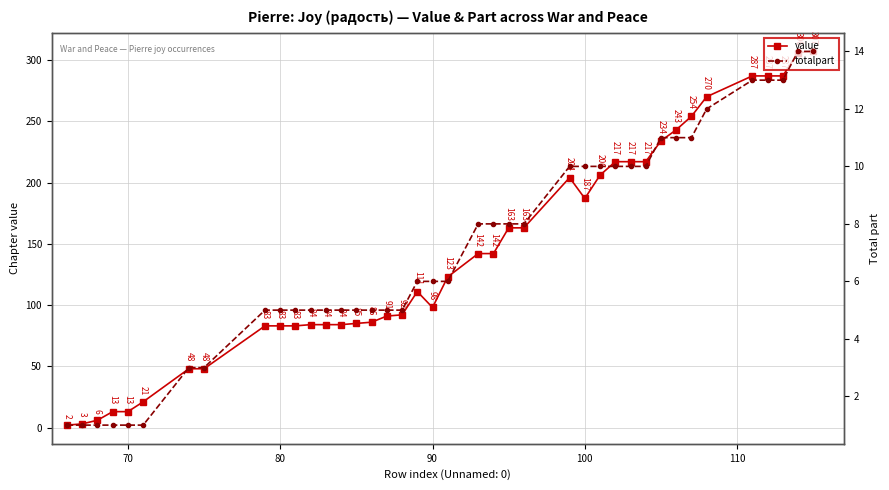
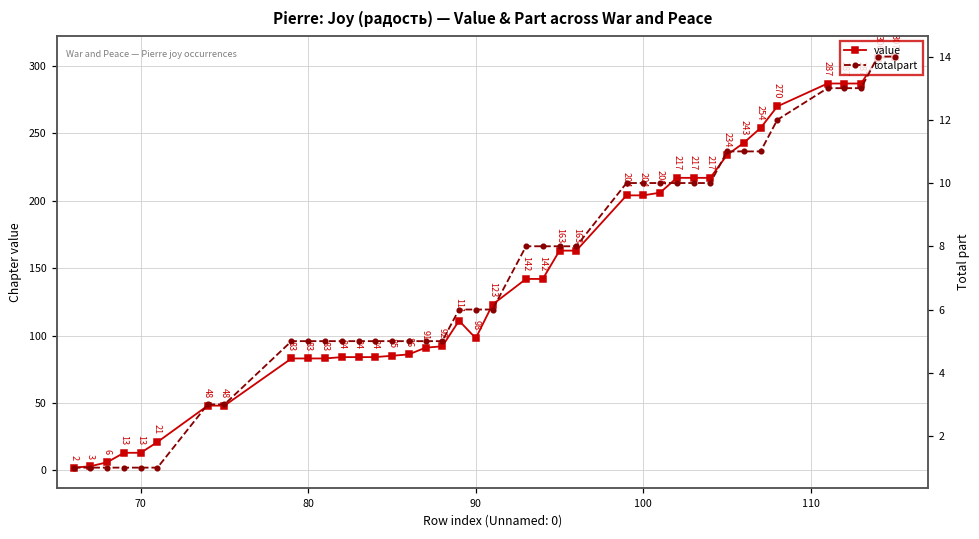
value, 100: 187 -> 204
